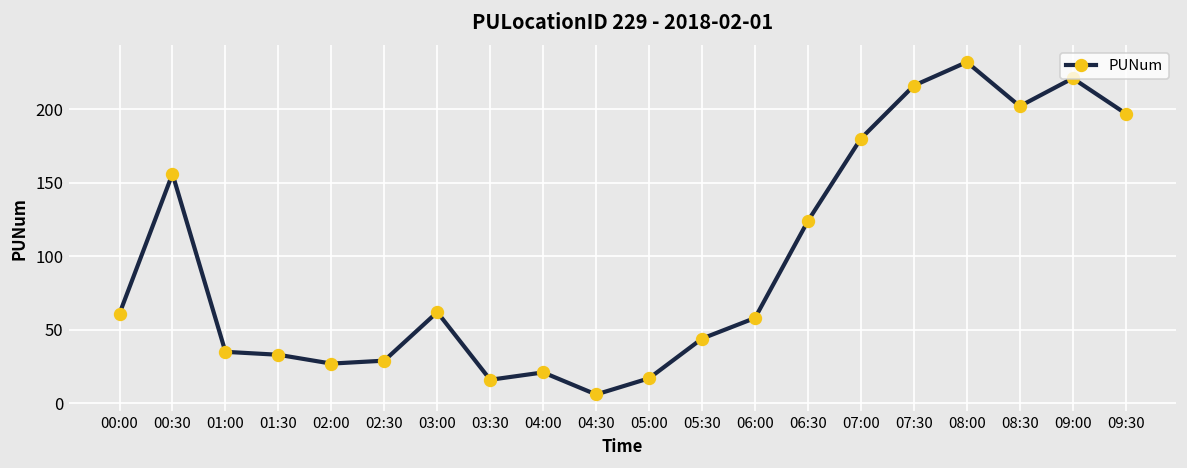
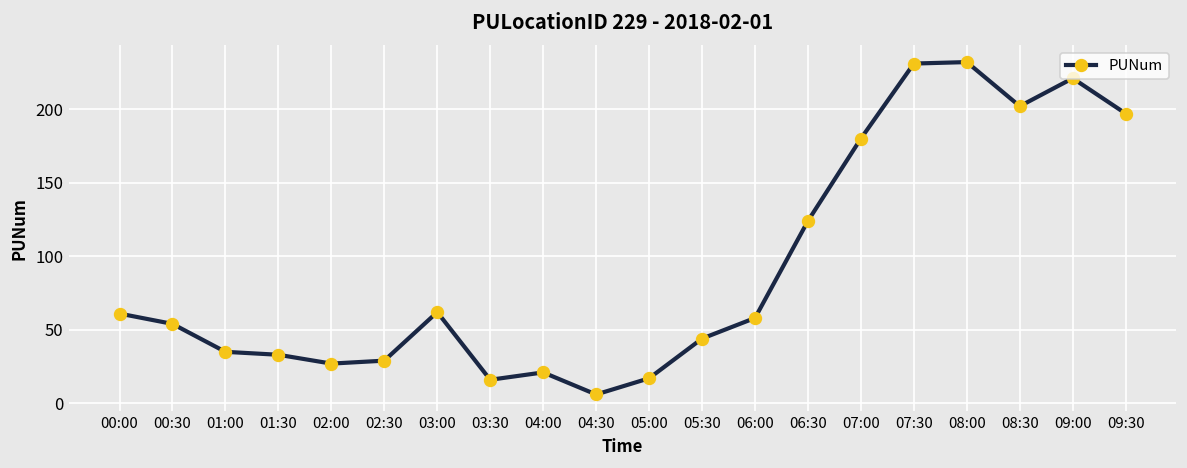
00:30: 156 -> 54
07:30: 216 -> 231
